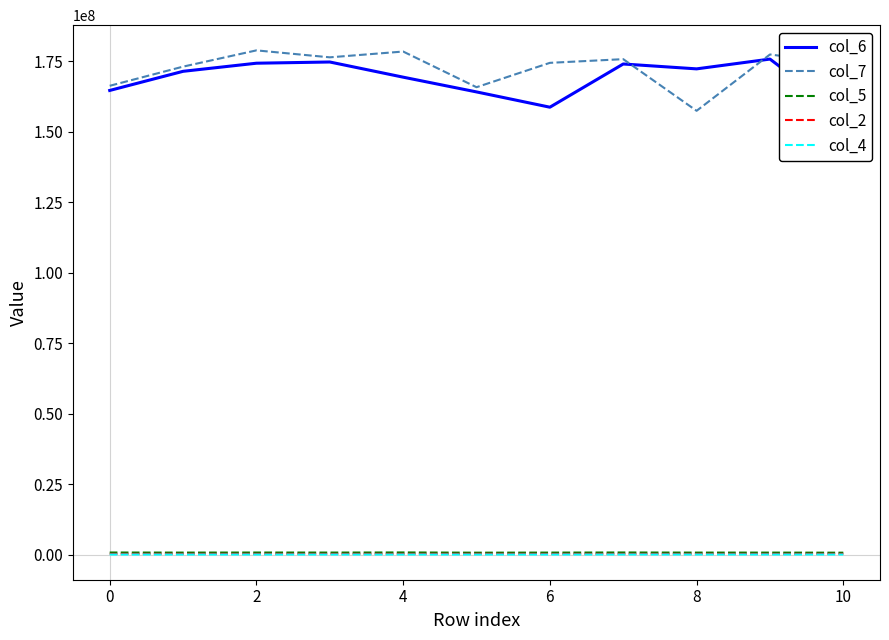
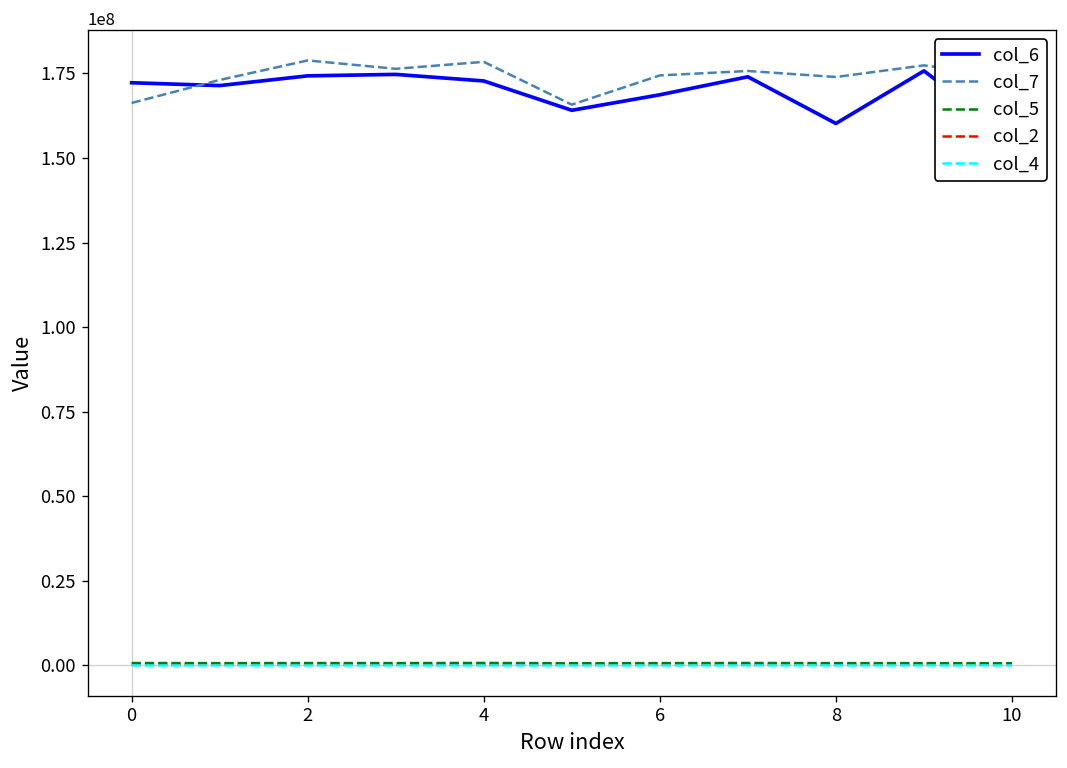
col_6, 0: 165000000 -> 172000000
col_6, 4: 169000000 -> 173000000
col_6, 6: 159000000 -> 169000000
col_6, 8: 172000000 -> 160000000
col_7, 8: 157000000 -> 174000000
